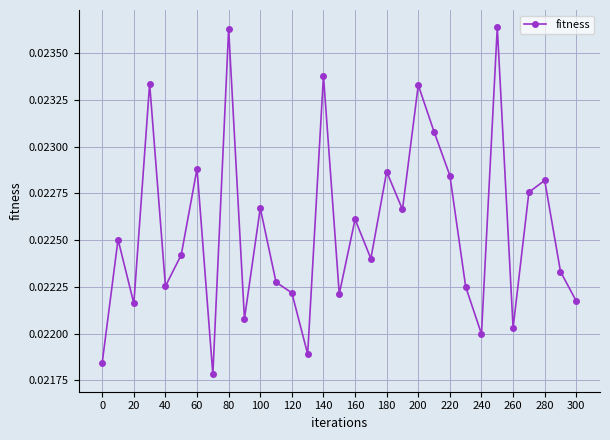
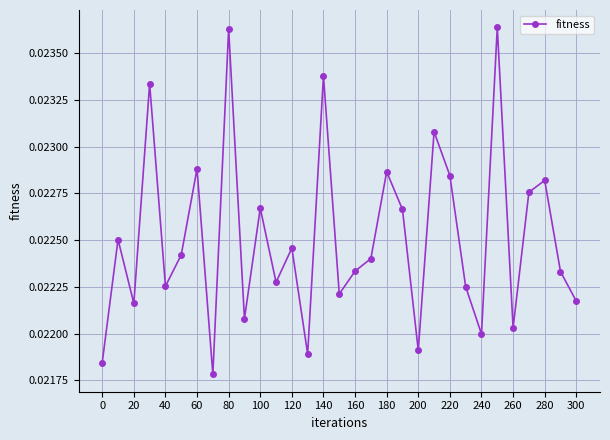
120: 0.02222 -> 0.02246
160: 0.02261 -> 0.02233
200: 0.02333 -> 0.02191
